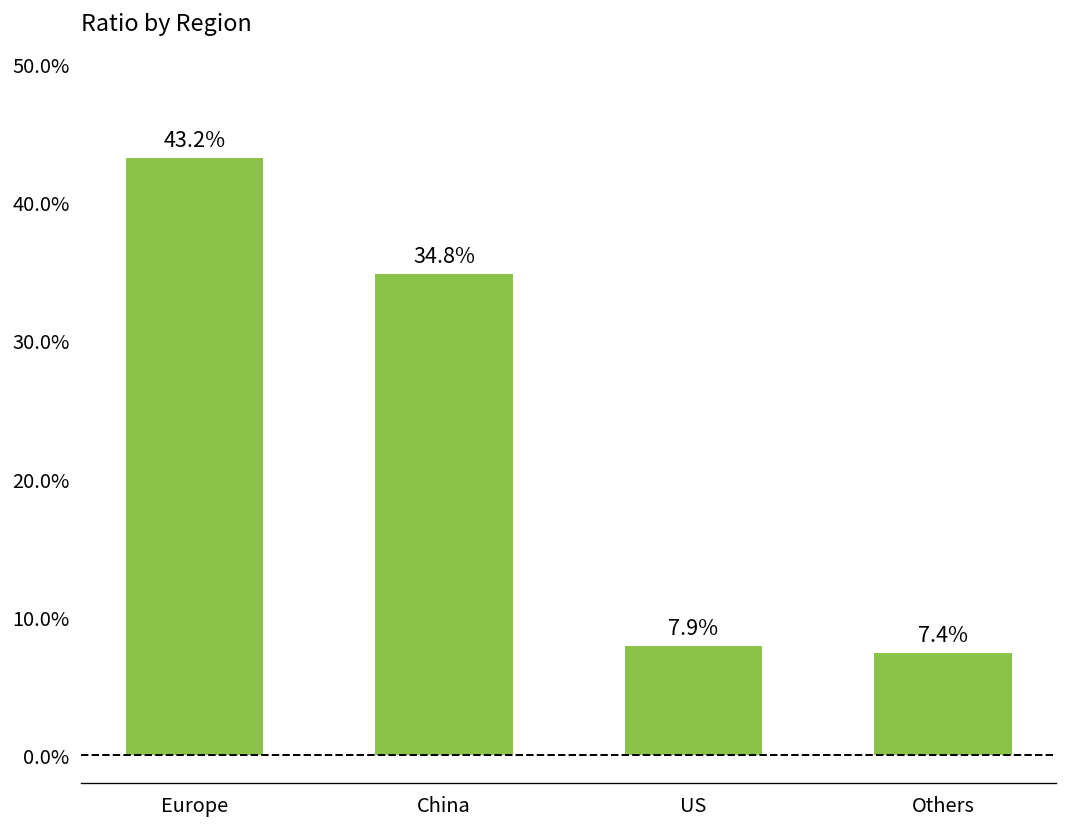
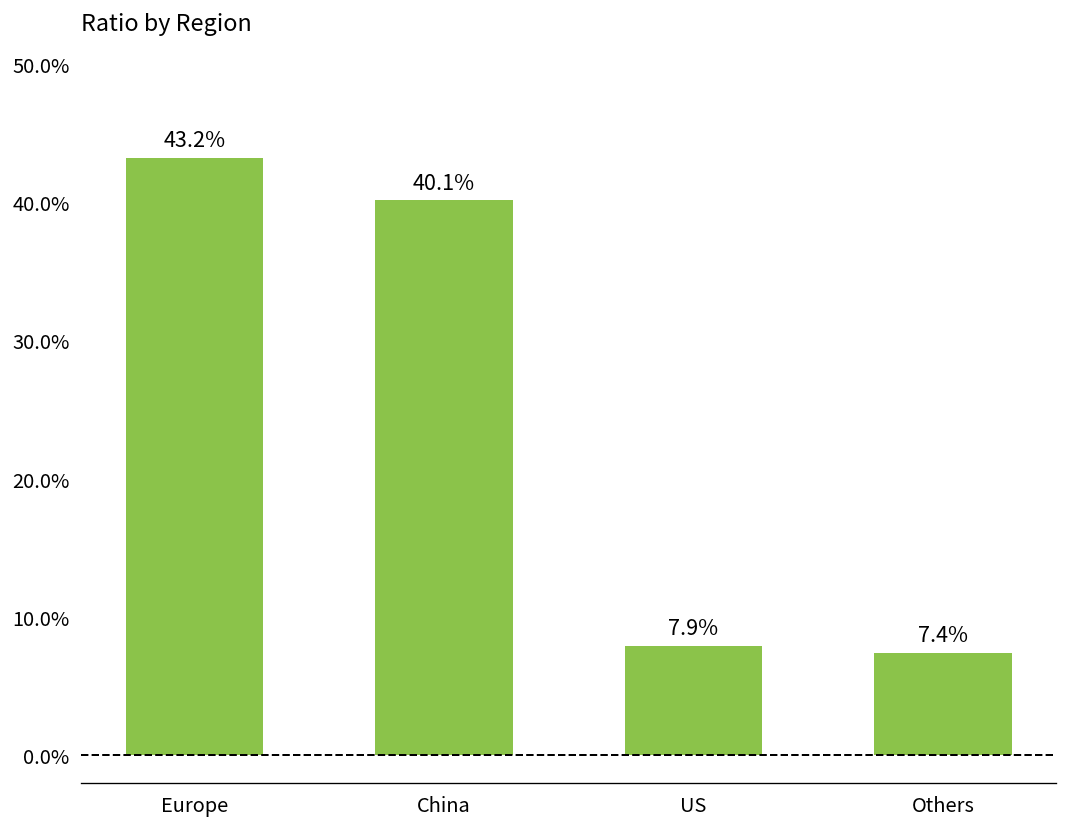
China: 34.8% -> 40.1%
